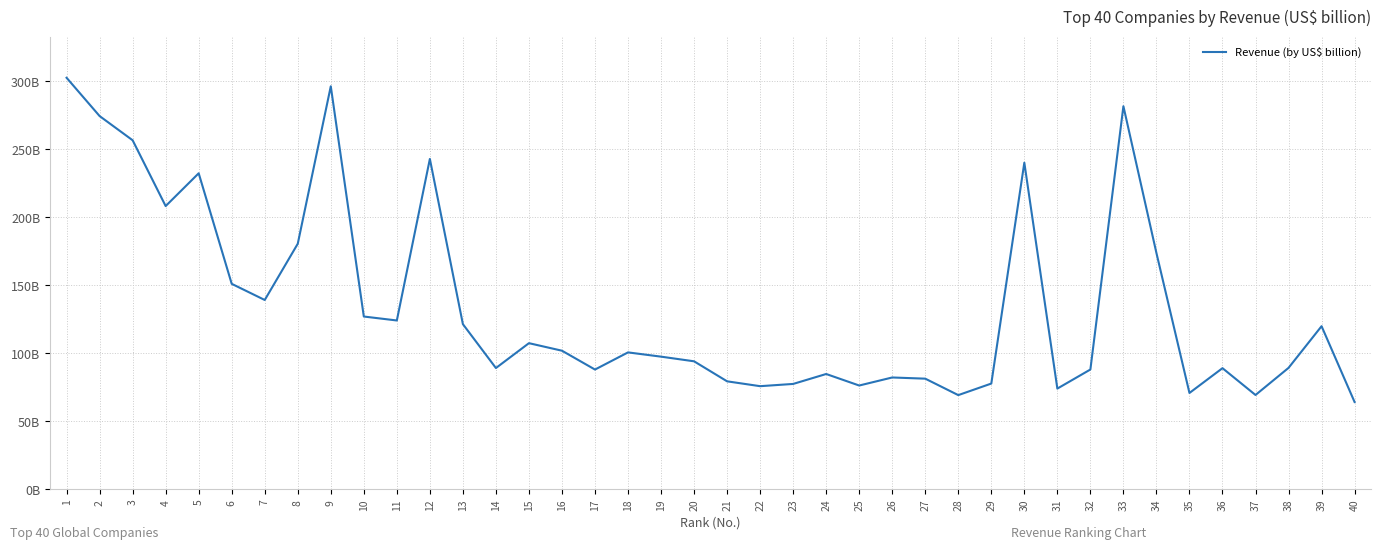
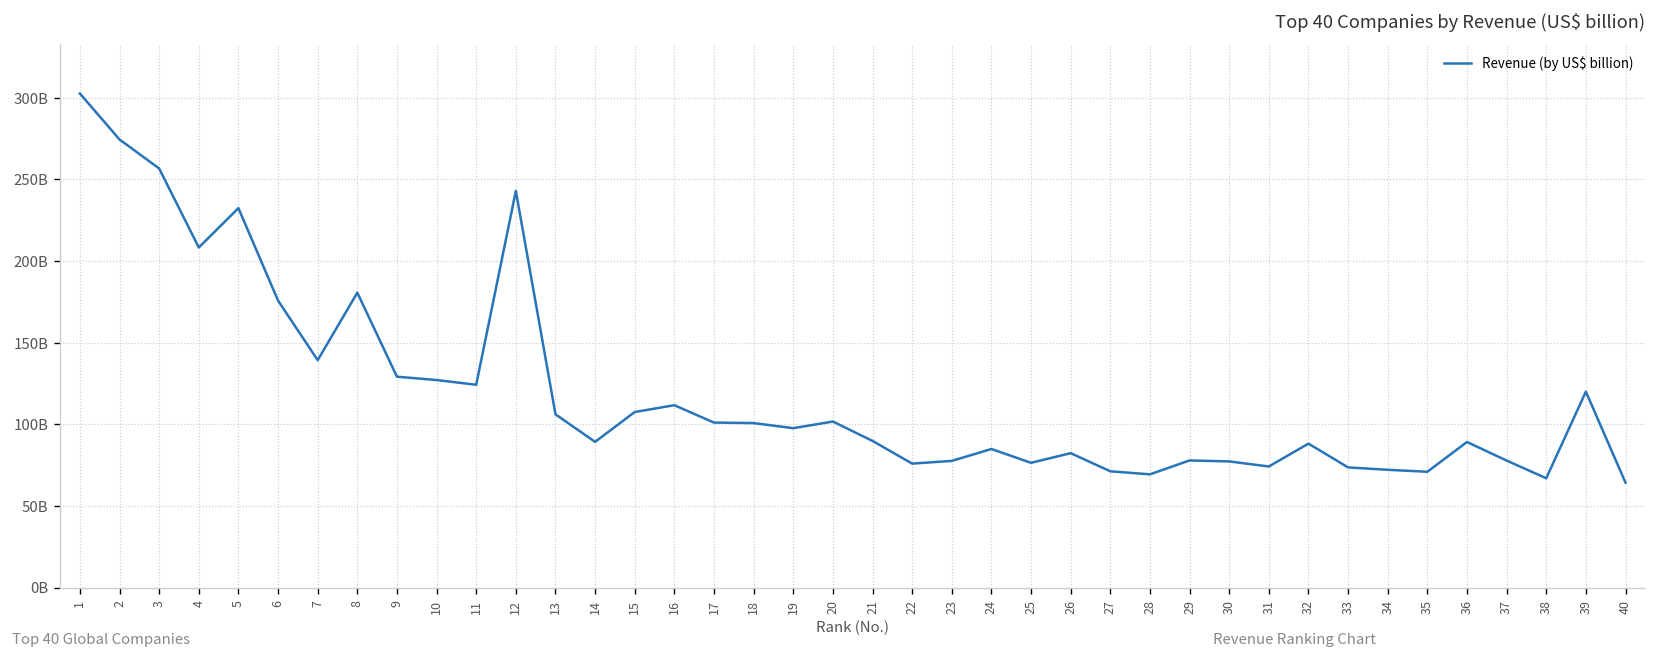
6: 151000000000 -> 176000000000
9: 296000000000 -> 129000000000
13: 122000000000 -> 106000000000
16: 102000000000 -> 112000000000
17: 88000000000 -> 101000000000
20: 94000000000 -> 102000000000
21: 80000000000 -> 90000000000
27: 81000000000 -> 71000000000
30: 240000000000 -> 77000000000
33: 282000000000 -> 74000000000
34: 174000000000 -> 72000000000
37: 69000000000 -> 78000000000
38: 89000000000 -> 67000000000
